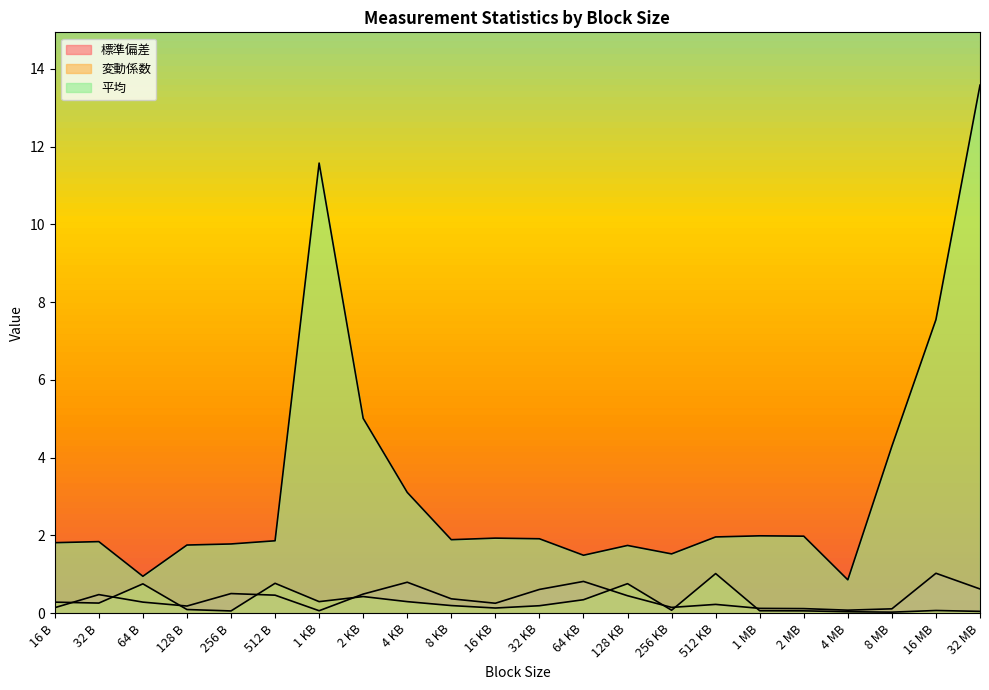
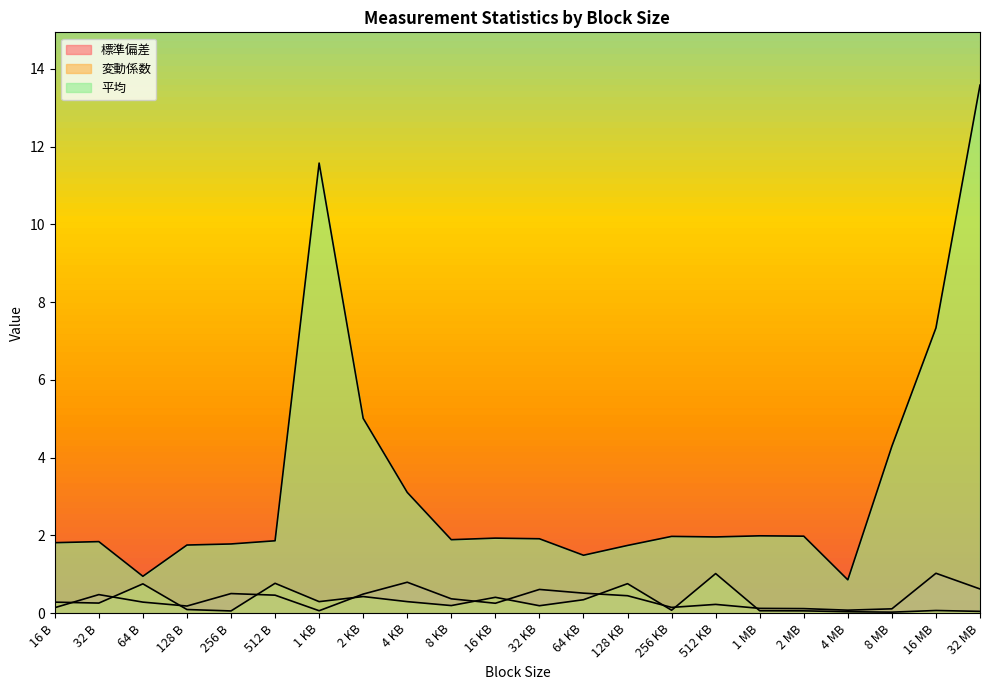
変動係数, 16 KB: 0.1 -> 0.4
標準偏差, 64 KB: 0.8 -> 0.5
平均, 256 KB: 1.5 -> 2.0
平均, 16 MB: 7.5 -> 7.3
